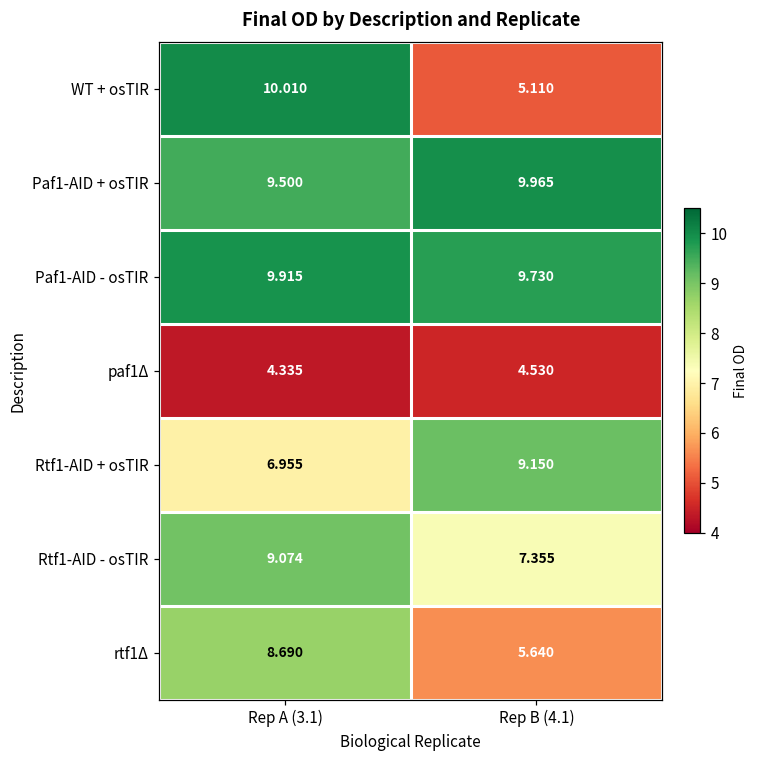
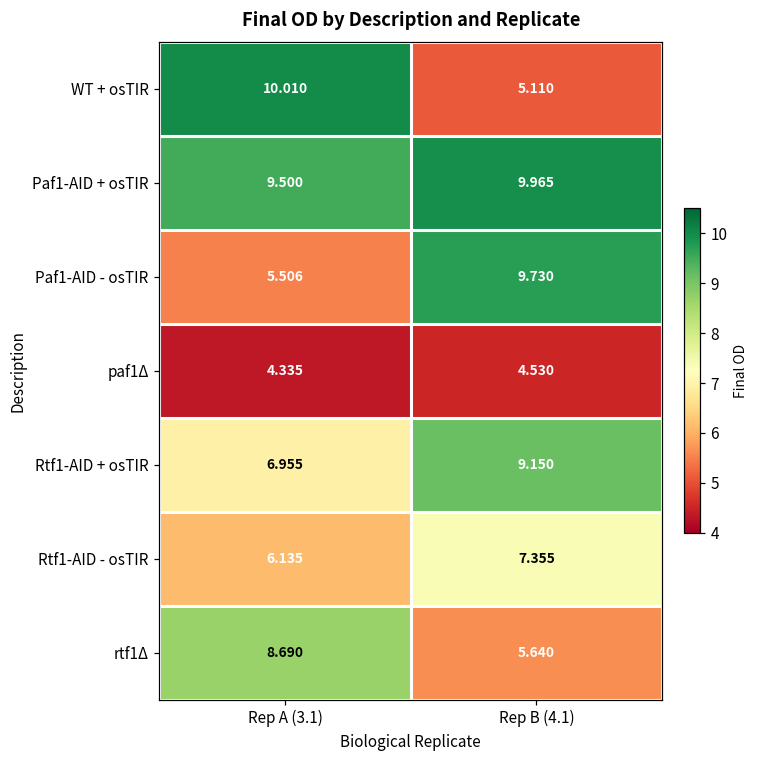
Paf1-AID - osTIR, Rep A (3.1): 9.915 -> 5.506
Rtf1-AID - osTIR, Rep A (3.1): 9.074 -> 6.135
